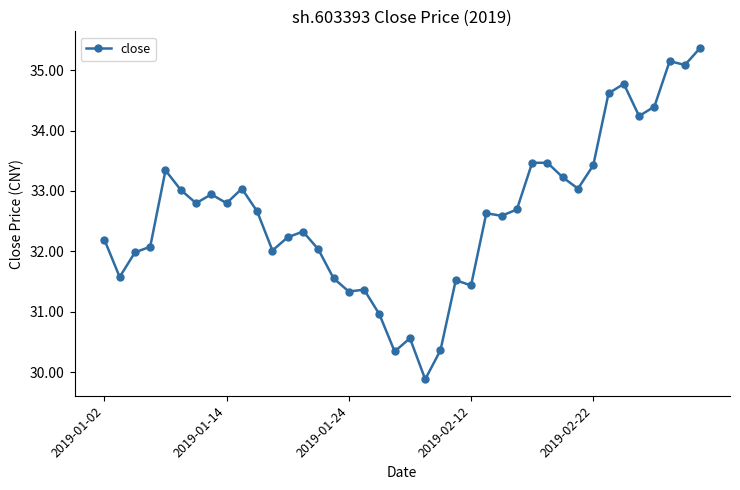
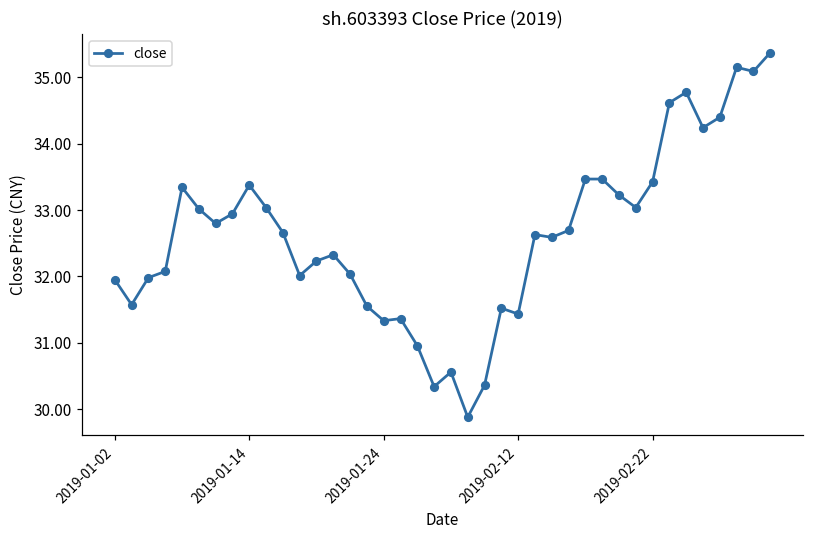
2019-01-02: 32.2 -> 32.0
2019-01-14: 32.8 -> 33.4
